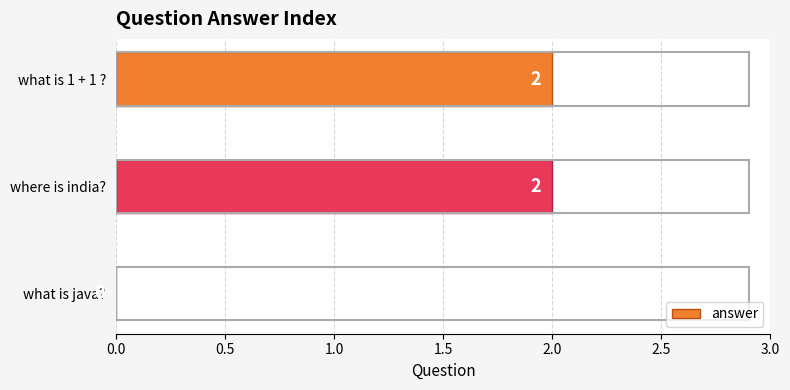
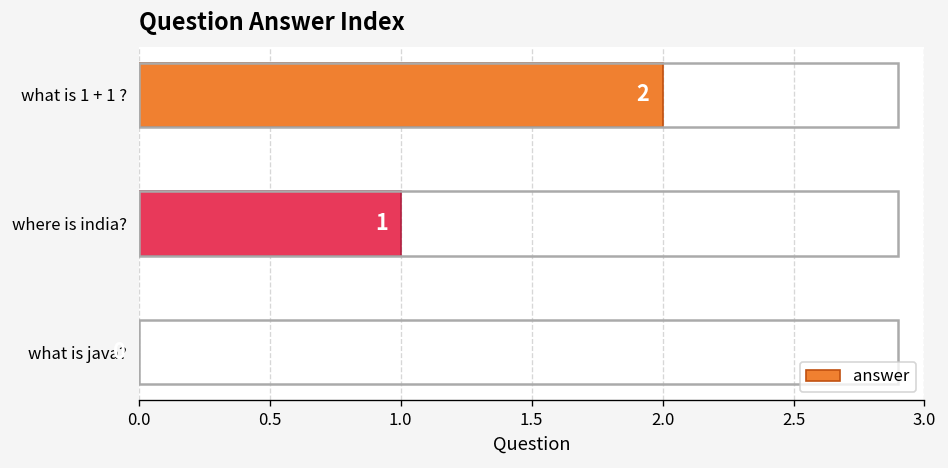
where is india?: 2 -> 1
